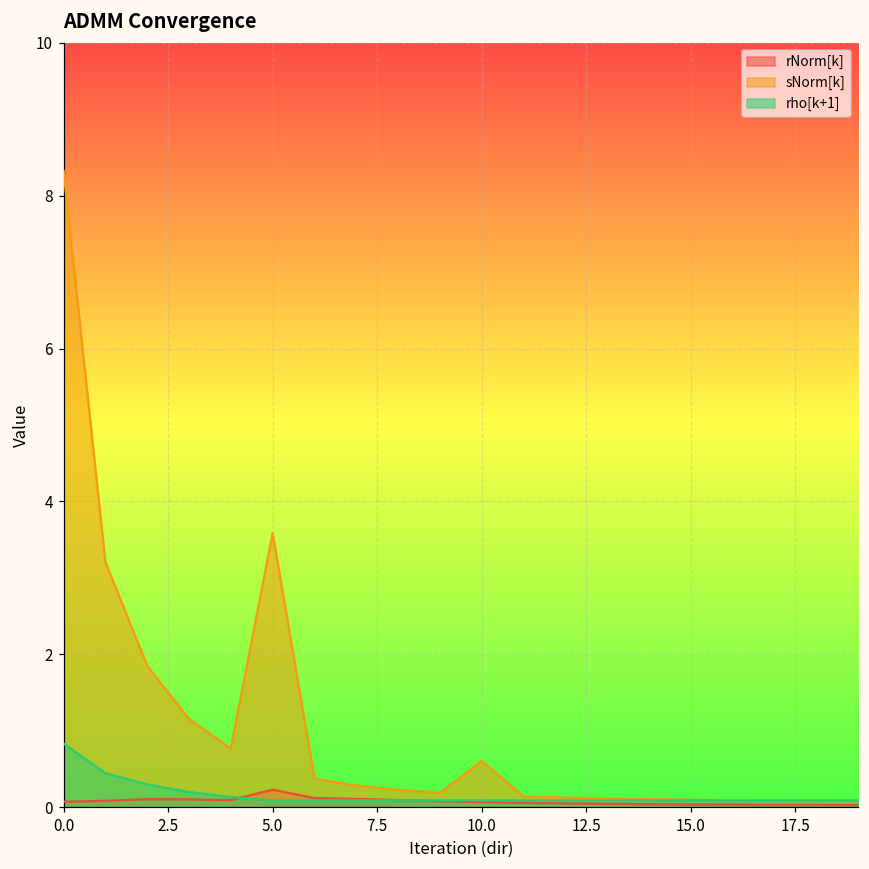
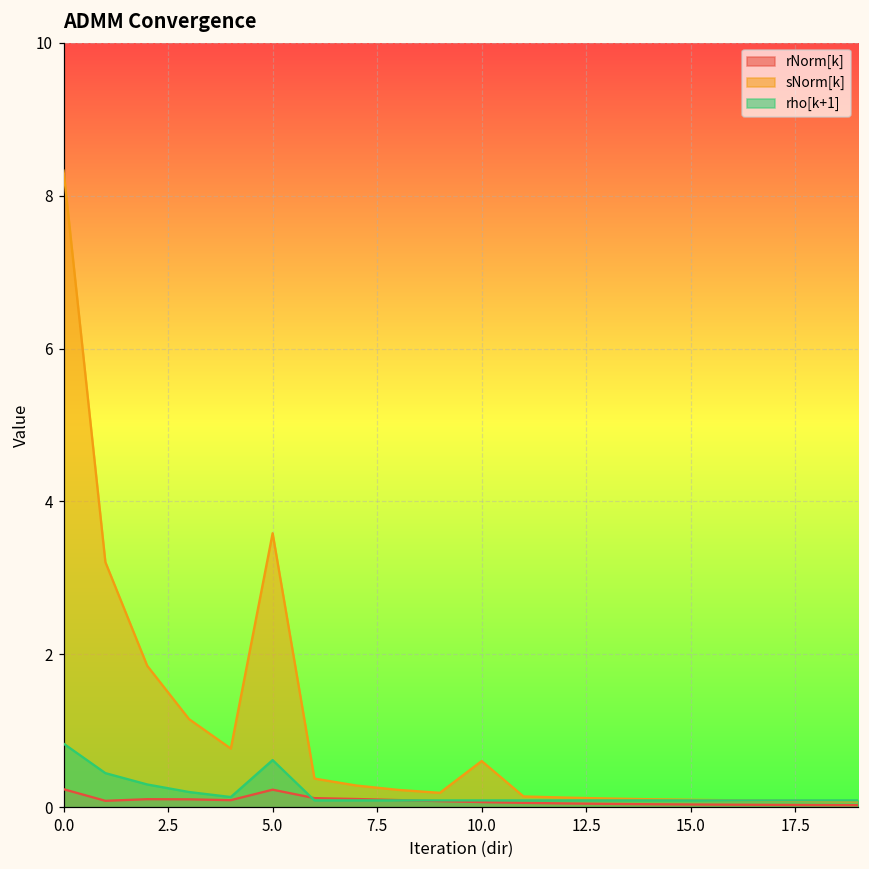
rNorm[k], 0.0: 0.1 -> 0.2
rho[k+1], 5.0: 0.1 -> 0.6
